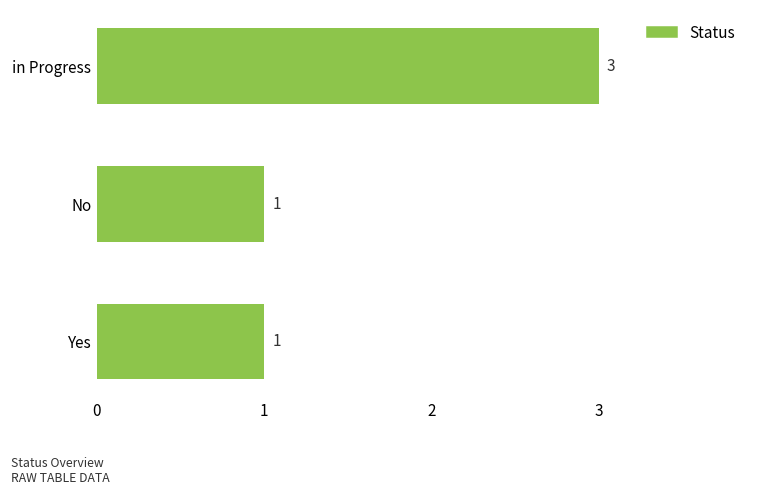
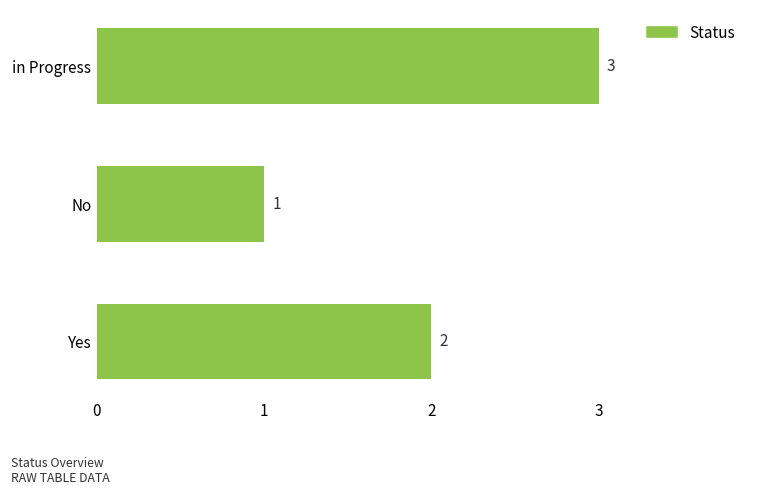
Yes: 1 -> 2
